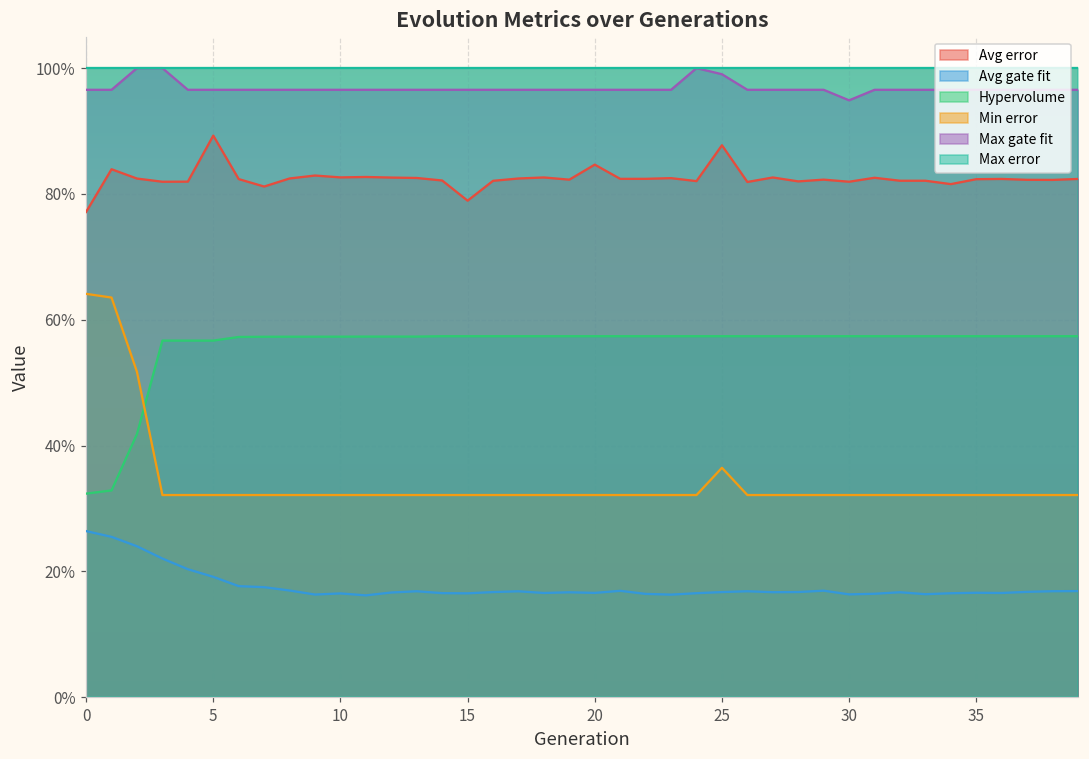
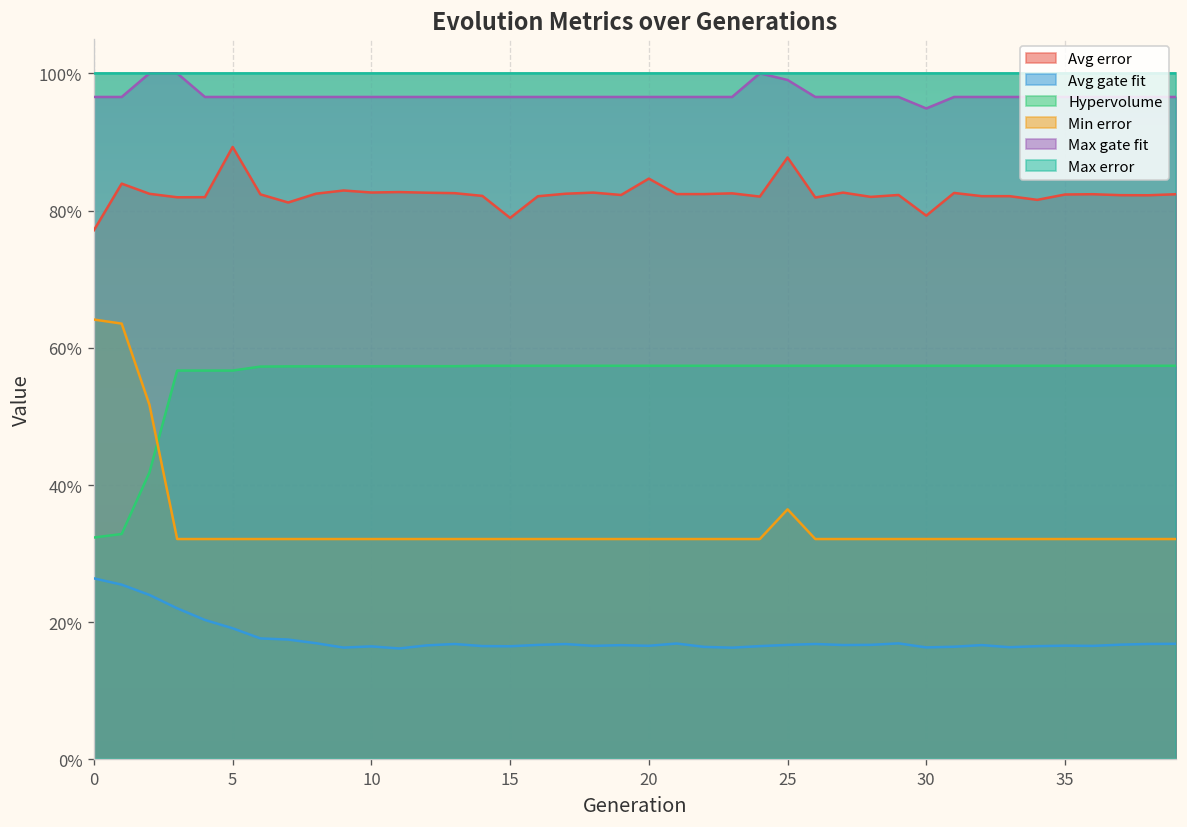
Avg error, 30: 82% -> 79%
